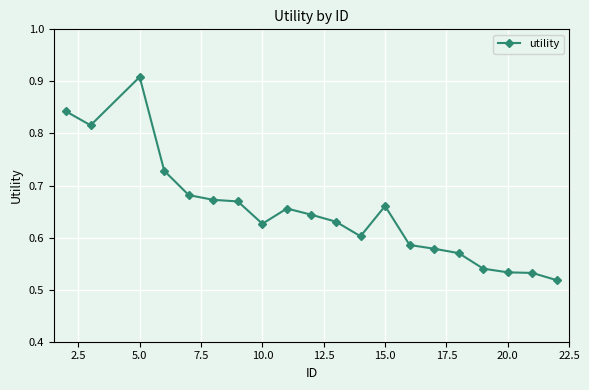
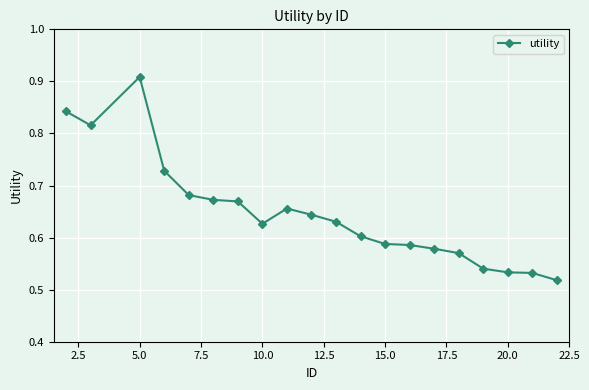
15.0: 0.66 -> 0.59
